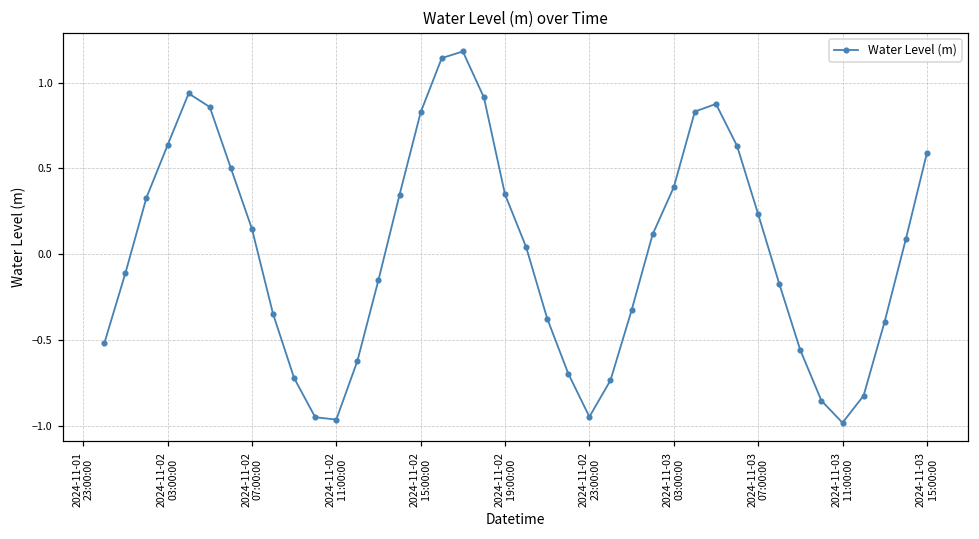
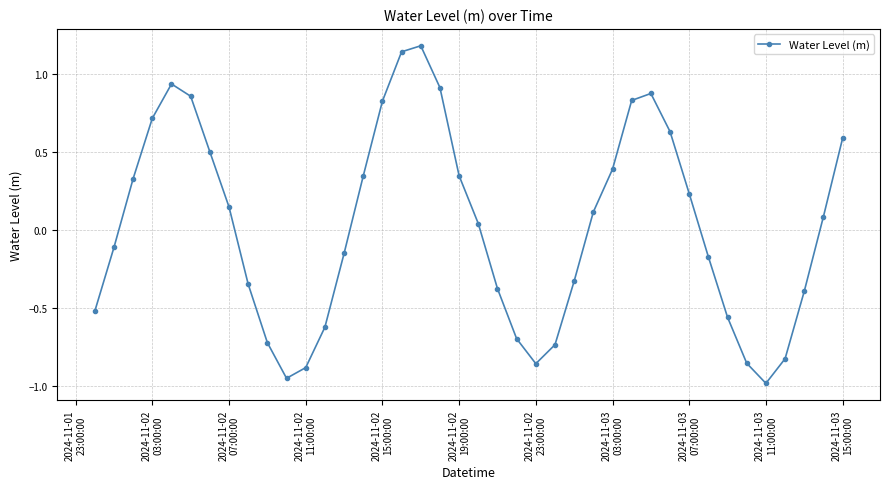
2024-11-02 03:00:00: 0.63 -> 0.72
2024-11-02 11:00:00: -0.96 -> -0.88
2024-11-02 23:00:00: -0.95 -> -0.86
